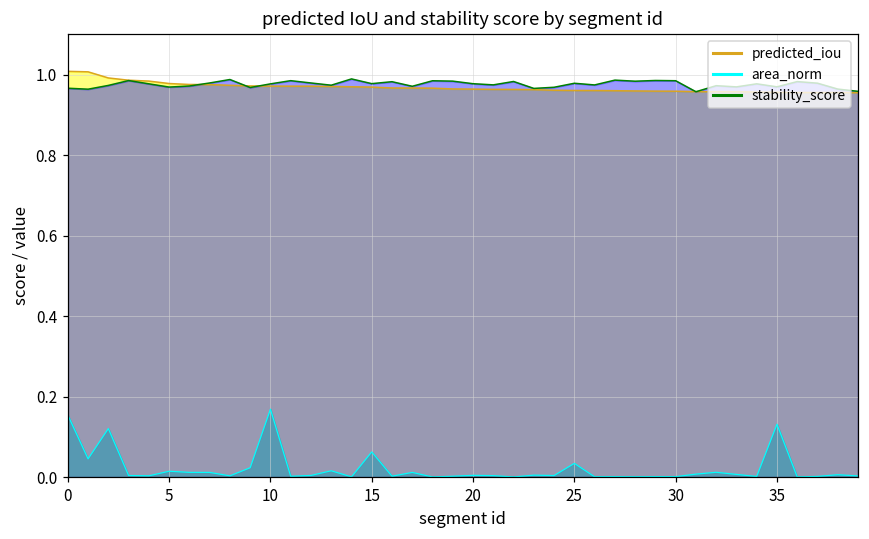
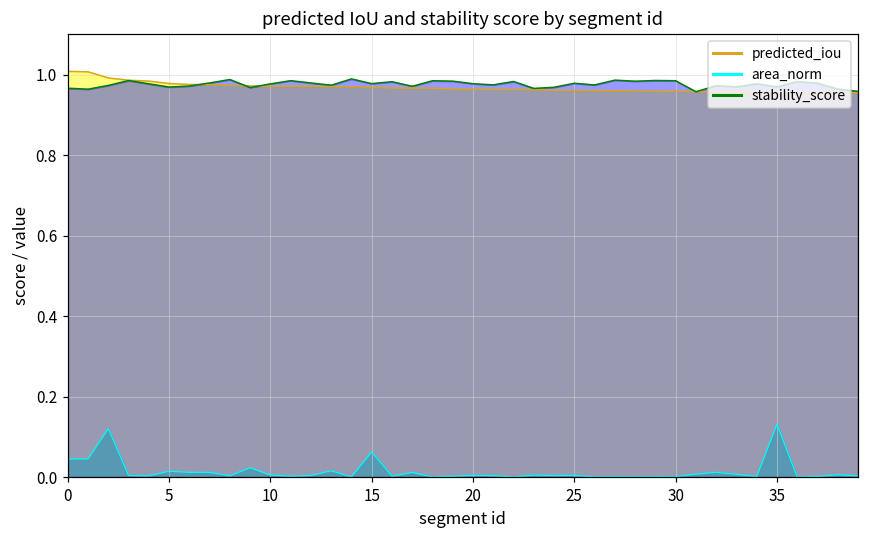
area_norm, 0: 0.15 -> 0.05
area_norm, 10: 0.17 -> 0.01
area_norm, 25: 0.03 -> 0.00
